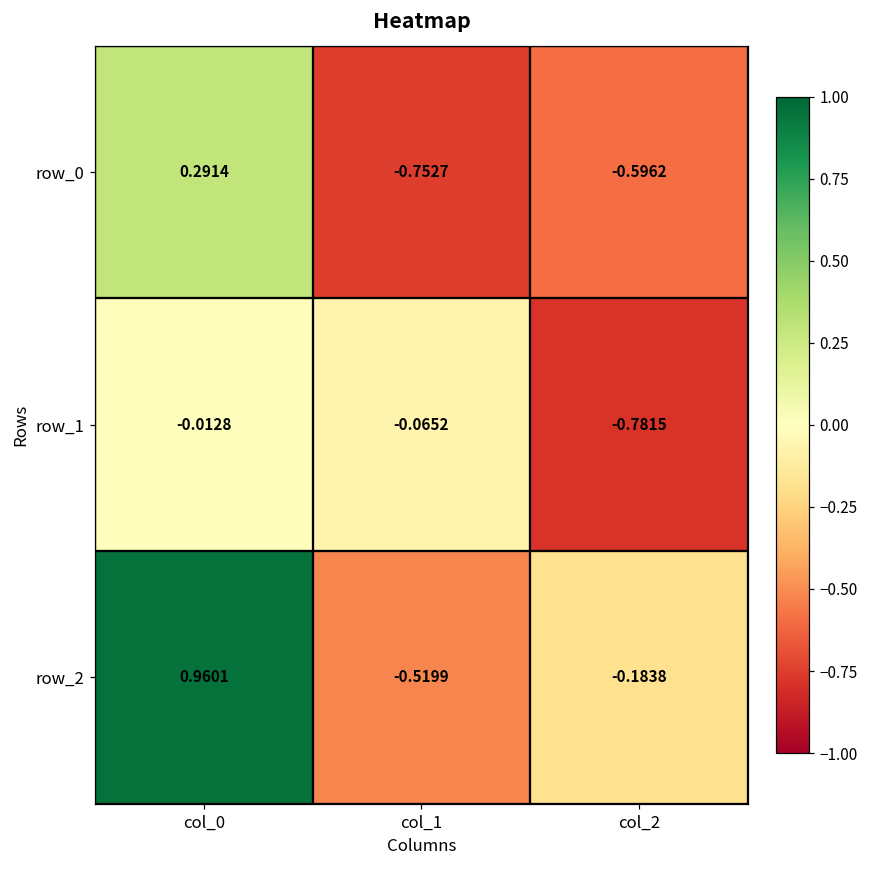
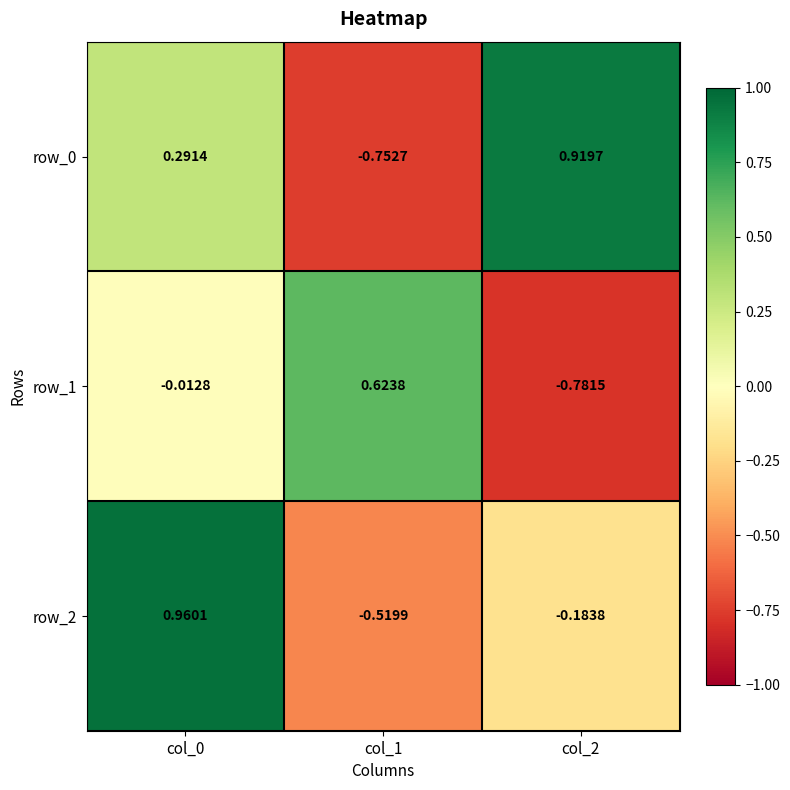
row_0, col_2: -0.5962 -> 0.9197
row_1, col_1: -0.0652 -> 0.6238
